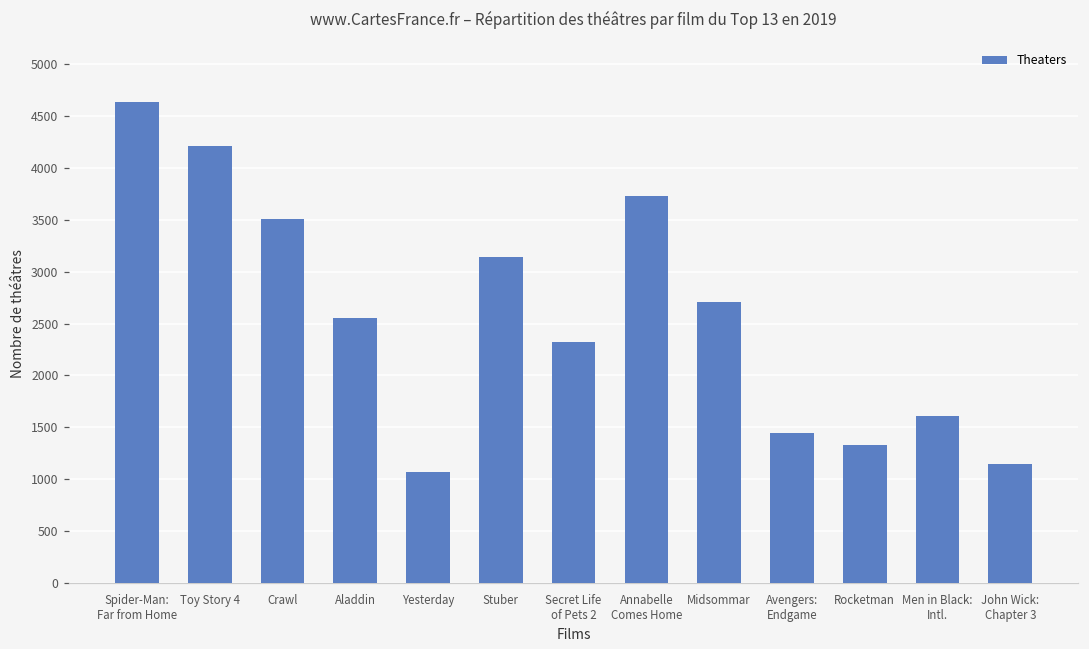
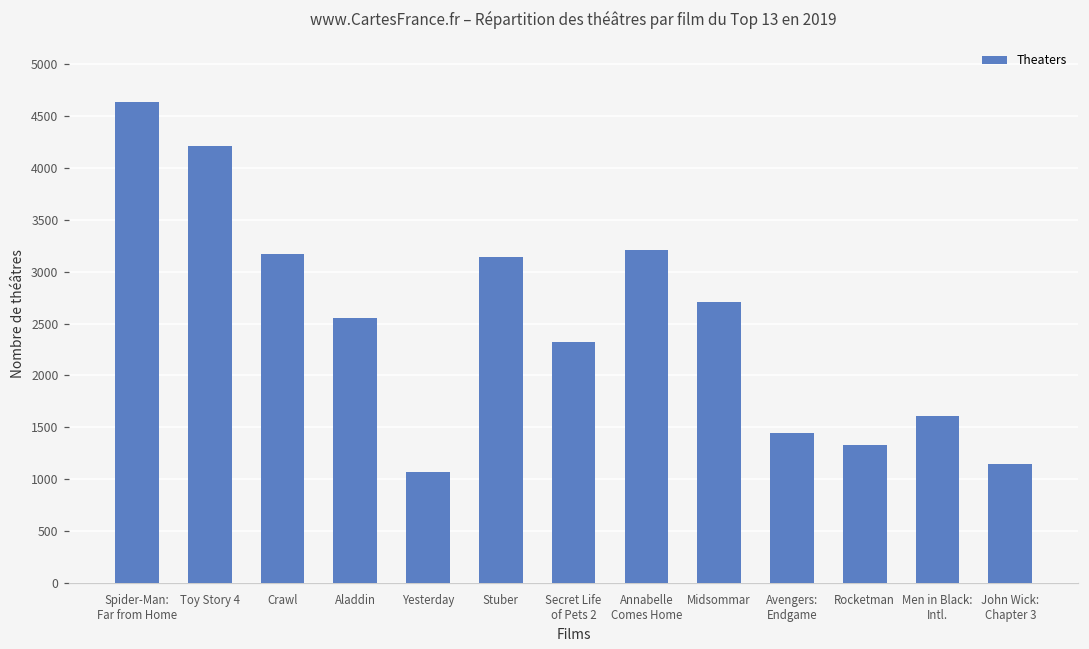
Crawl: 3500 -> 3200
Annabelle Comes Home: 3700 -> 3200
